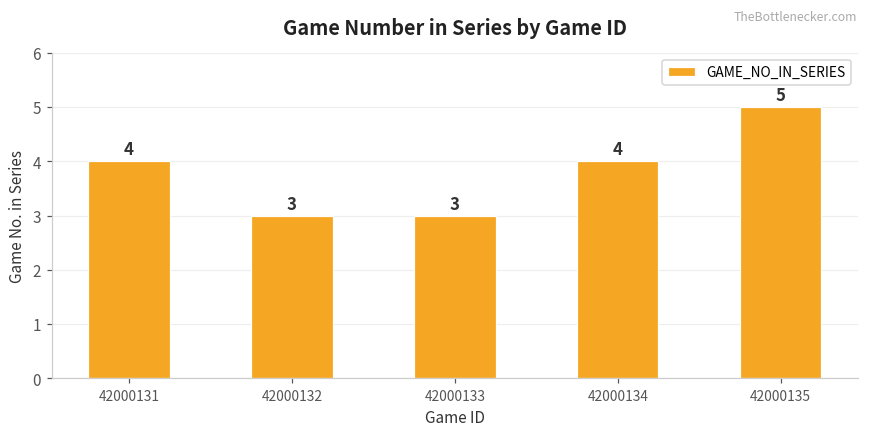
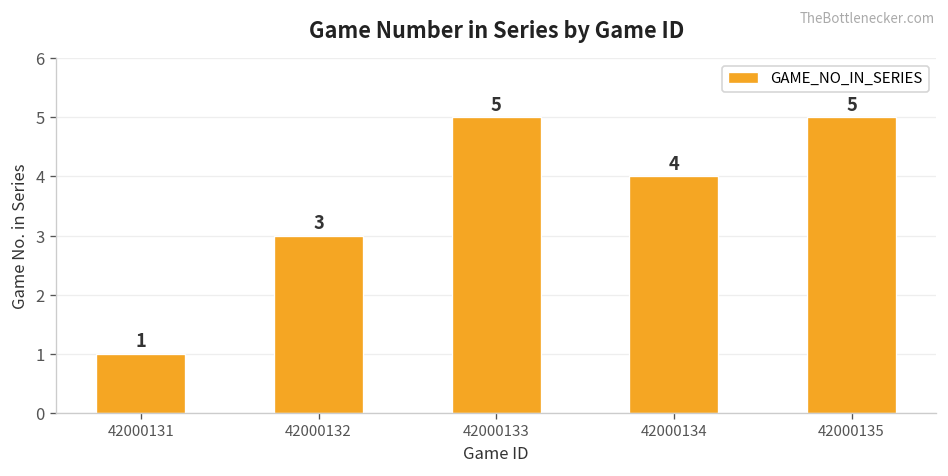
42000131: 4 -> 1
42000133: 3 -> 5
